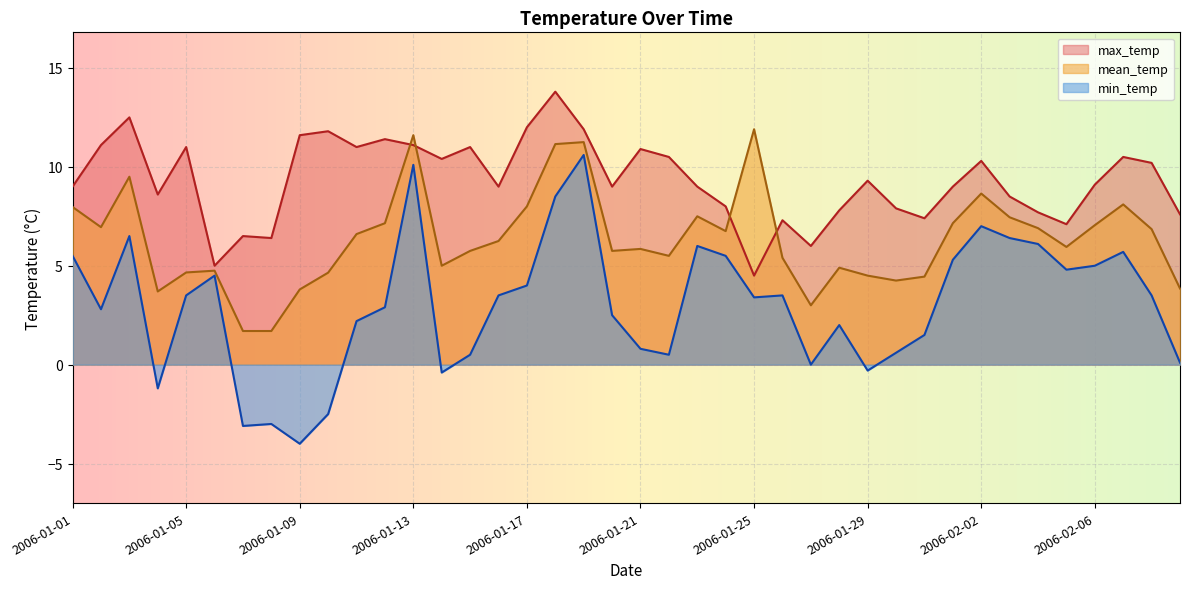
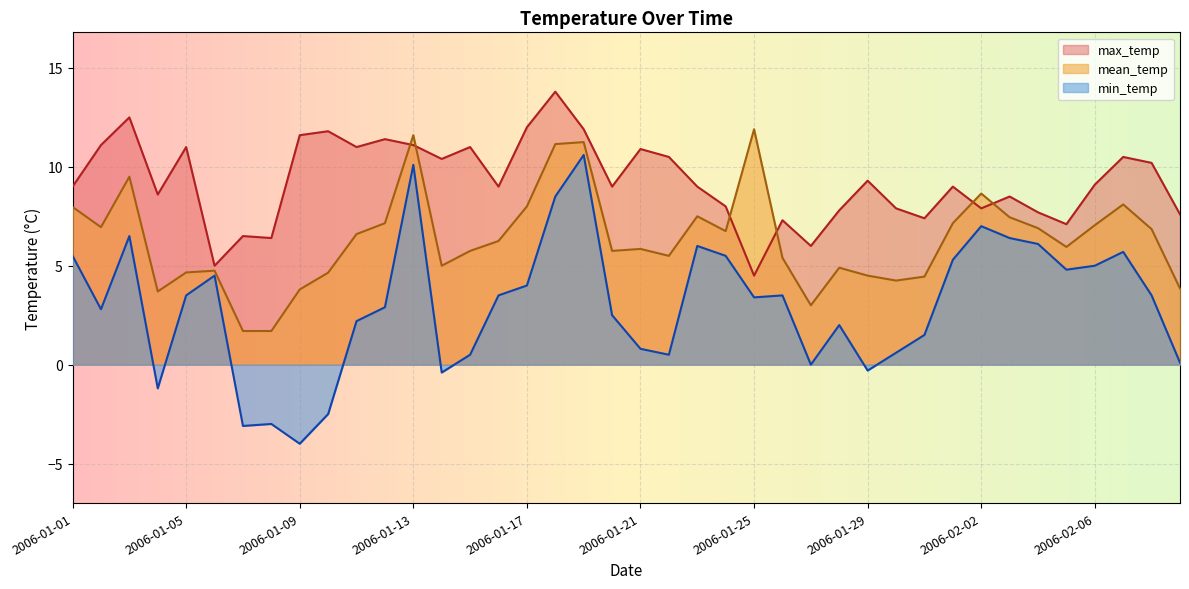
max_temp, 2006-02-02: 10.3 -> 7.9
